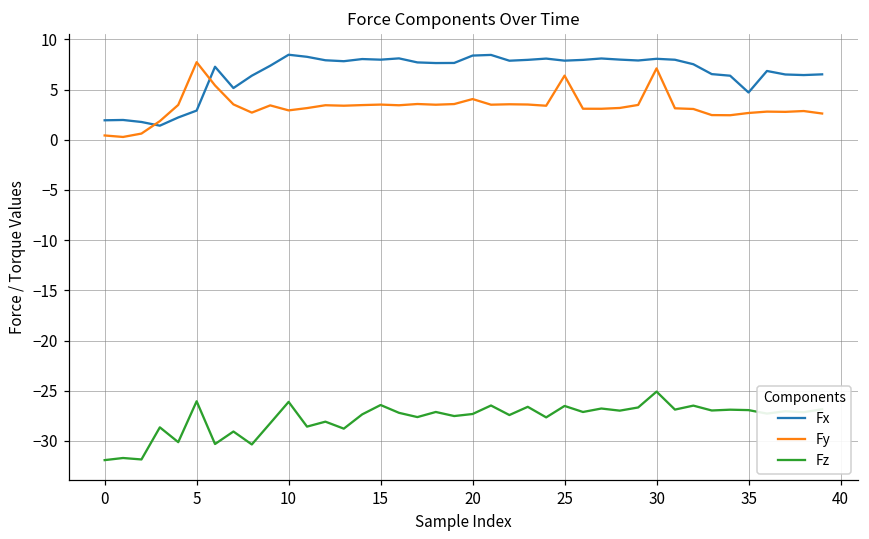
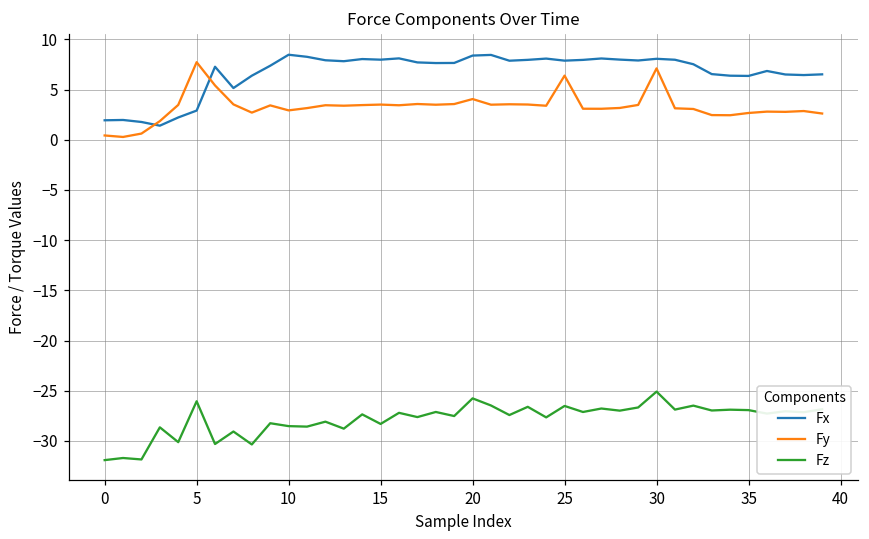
Fz, 10: -26 -> -29
Fz, 15: -26 -> -28
Fz, 20: -27 -> -26
Fx, 35: 5 -> 6
